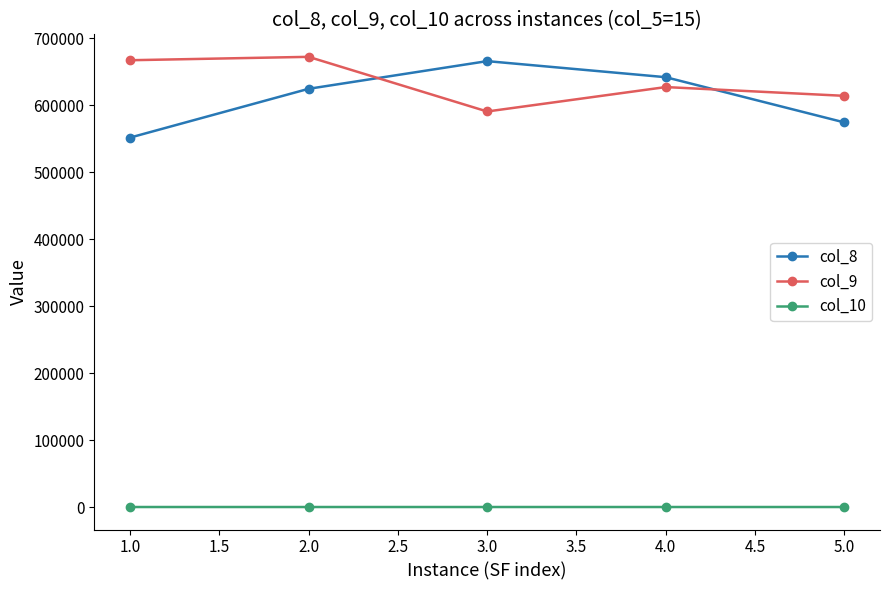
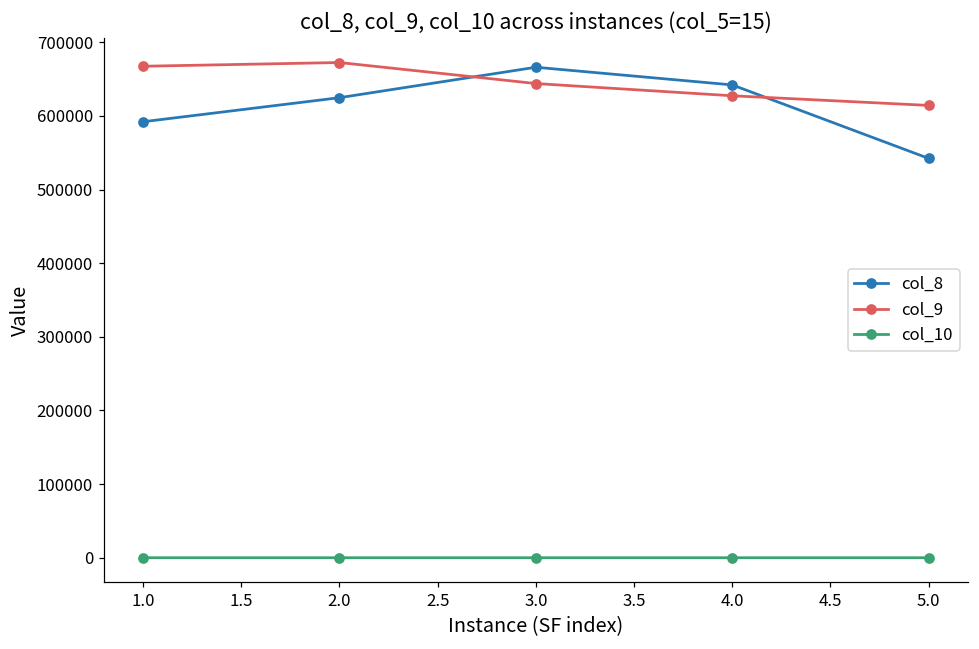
col_8, 1.0: 550000 -> 590000
col_9, 3.0: 590000 -> 640000
col_8, 5.0: 570000 -> 540000
